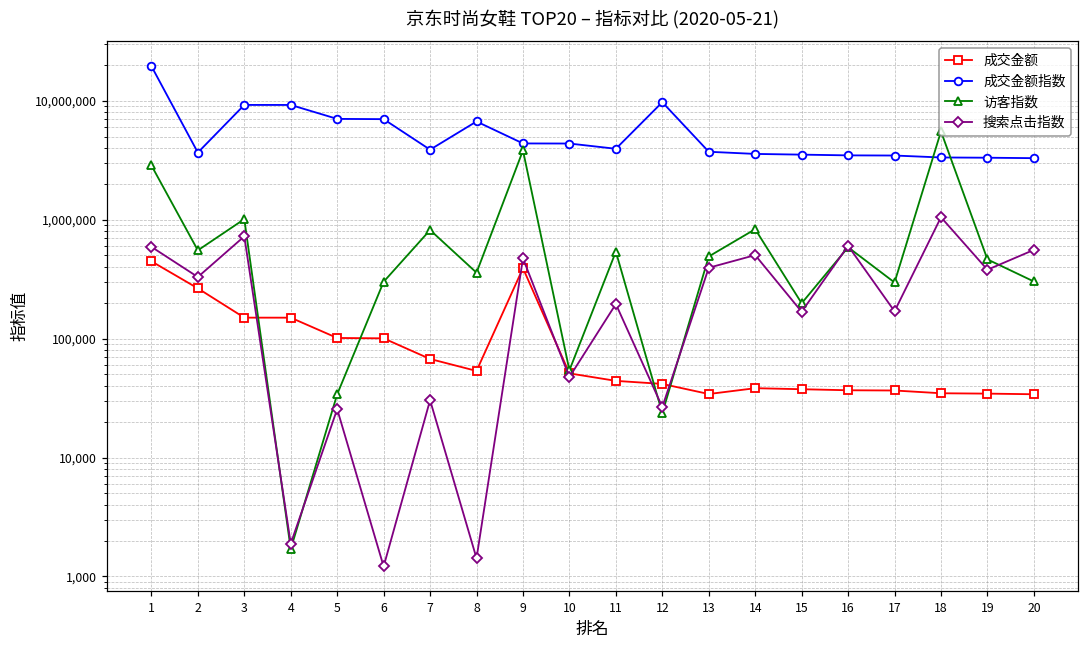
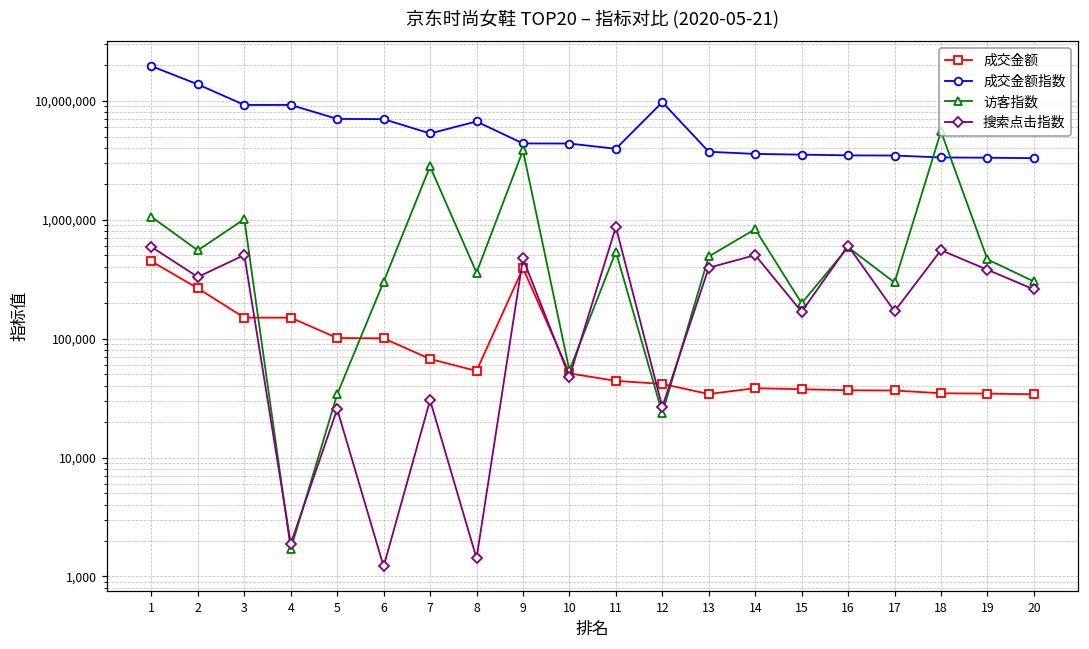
访客指数, 1: 2,900,000 -> 1,100,000
成交金额指数, 2: 3,700,000 -> 14,000,000
搜索点击指数, 3: 700,000 -> 500,000
成交金额指数, 7: 3,900,000 -> 5,000,000
访客指数, 7: 800,000 -> 2,800,000
搜索点击指数, 11: 200,000 -> 900,000
搜索点击指数, 18: 1,000,000 -> 600,000
搜索点击指数, 20: 600,000 -> 260,000
